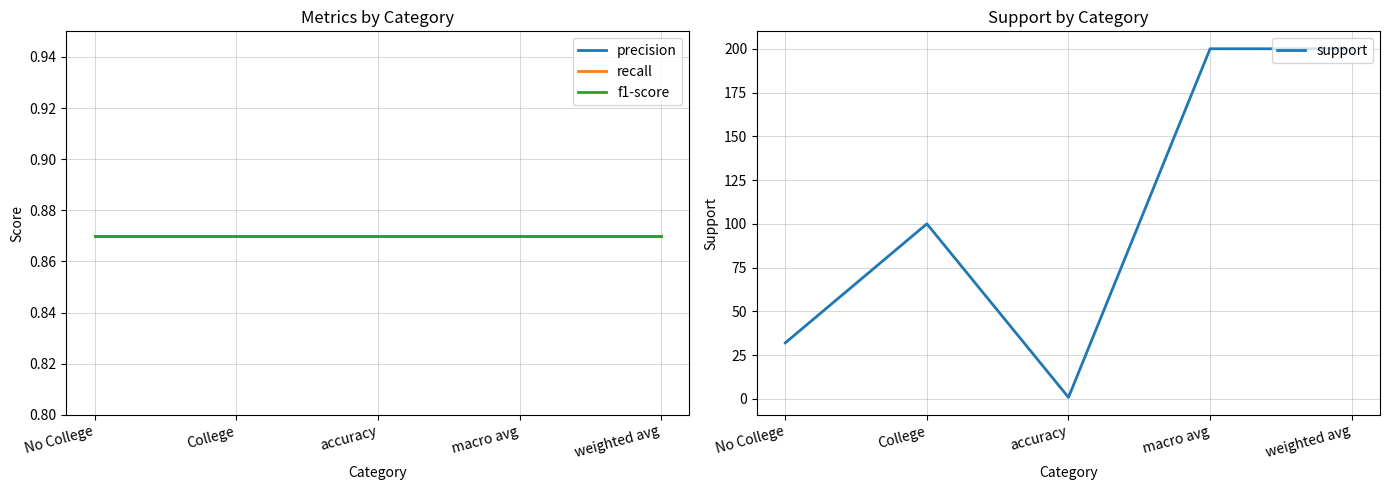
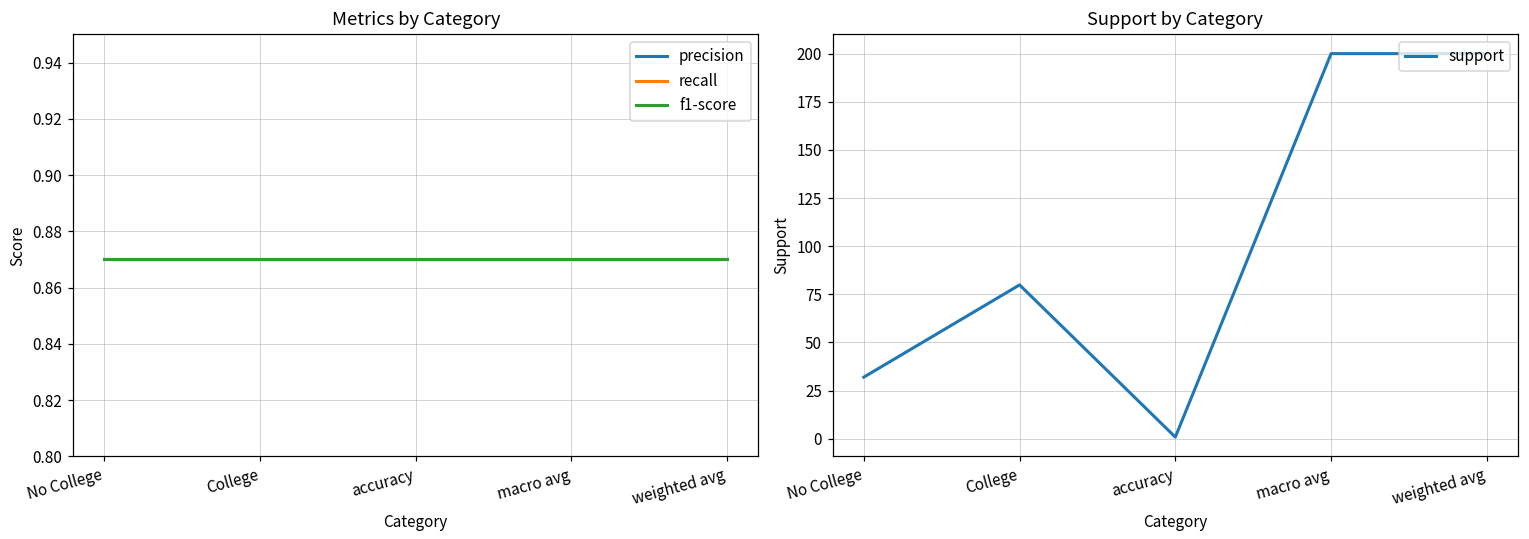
Support by Category, College: 100 -> 80
